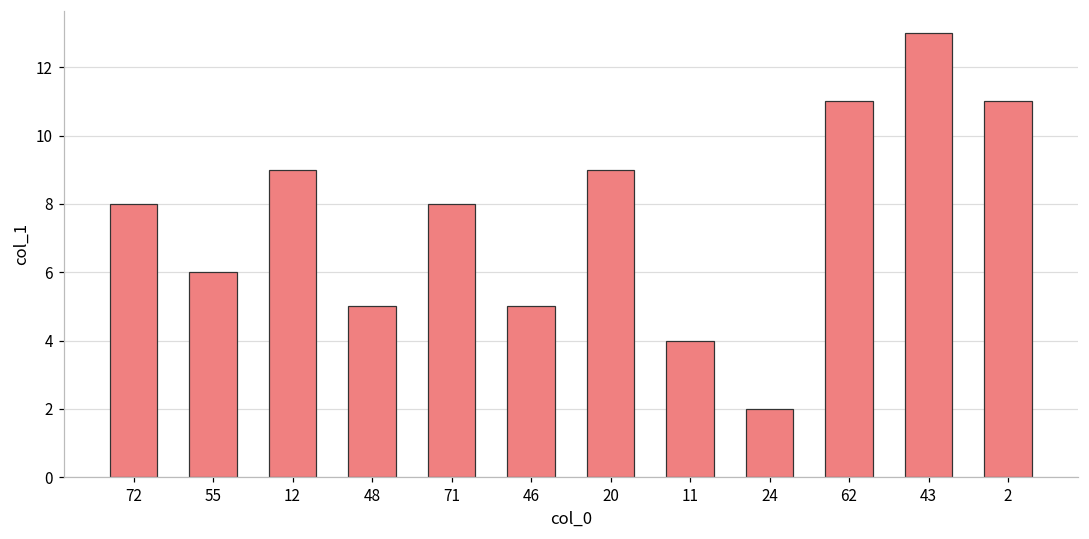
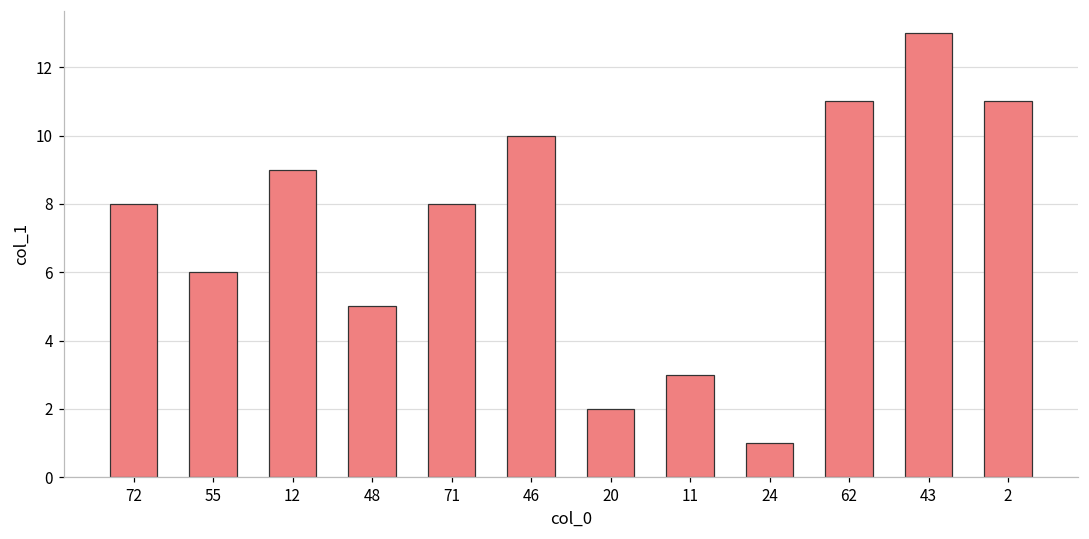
46: 5 -> 10
20: 9 -> 2
11: 4 -> 3
24: 2 -> 1
